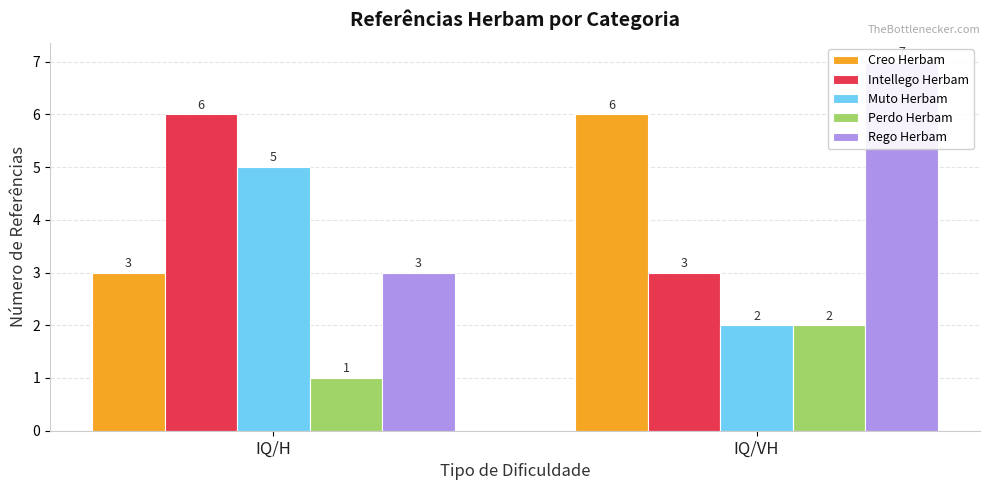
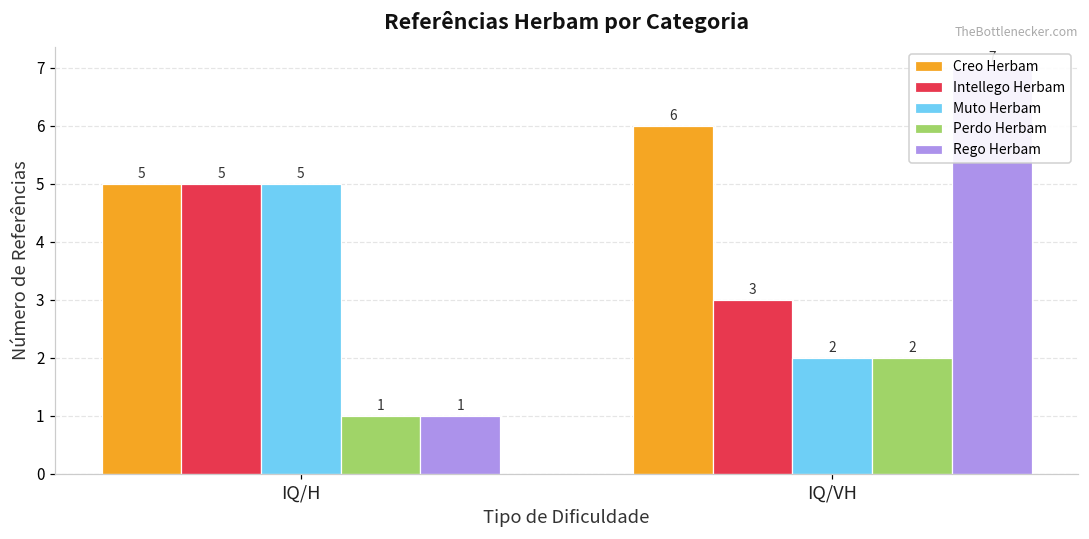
Creo Herbam, IQ/H: 3 -> 5
Intellego Herbam, IQ/H: 6 -> 5
Rego Herbam, IQ/H: 3 -> 1
